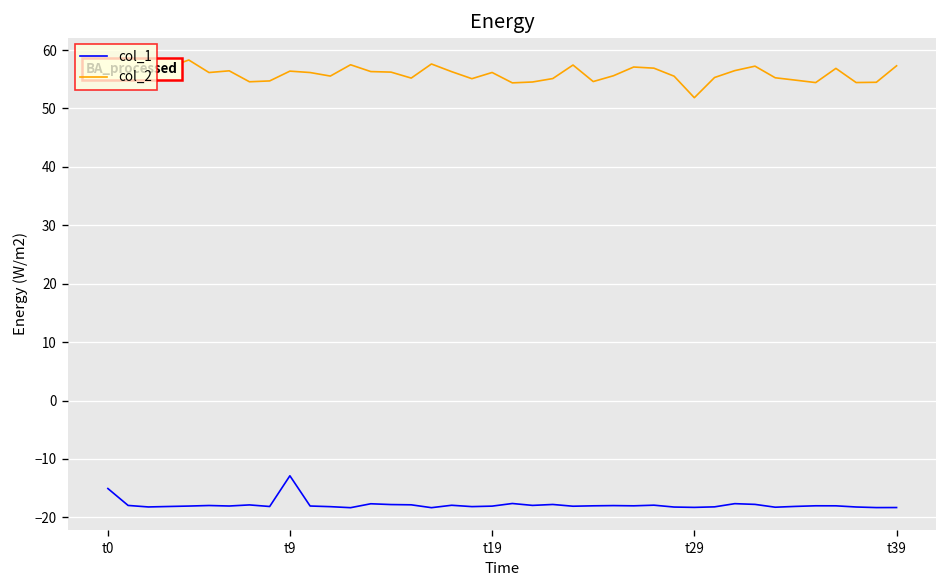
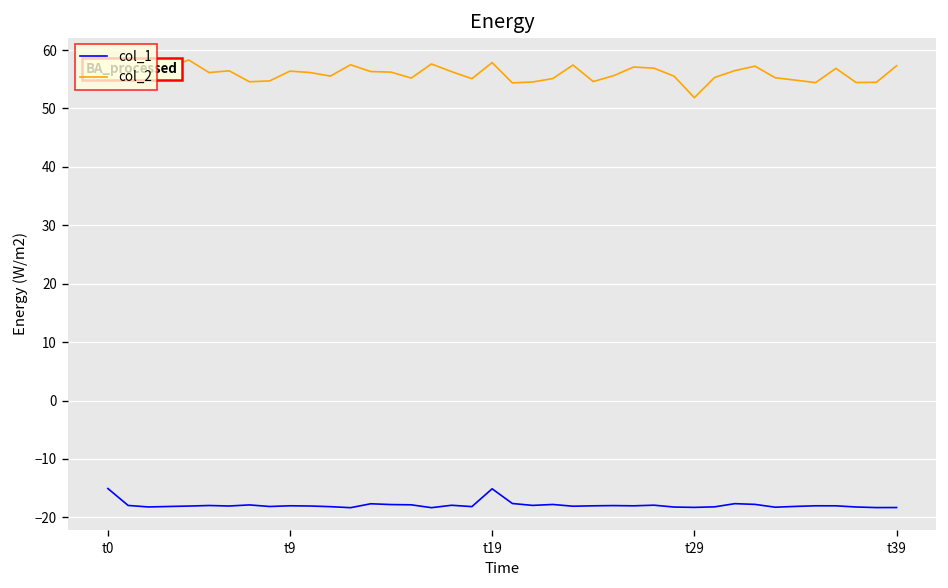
col_1, t9: -13 -> -18
col_1, t19: -18 -> -15
col_2, t19: 56 -> 58
